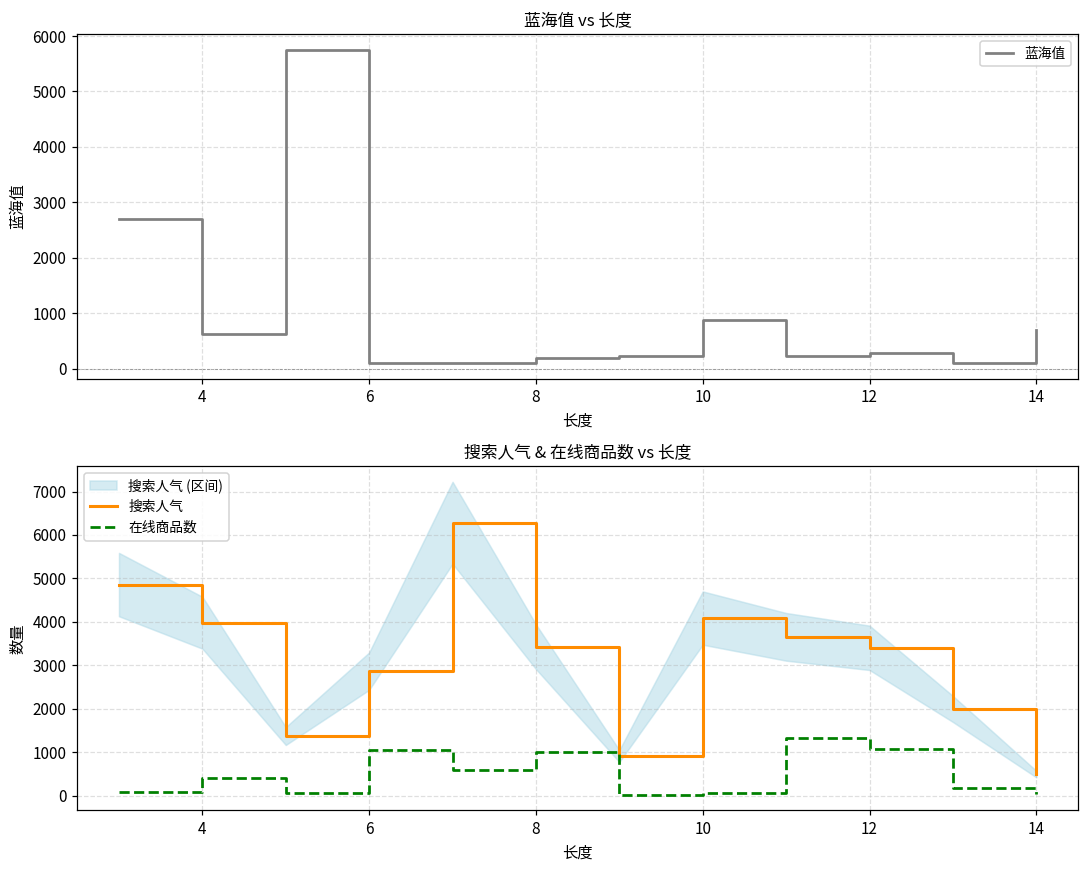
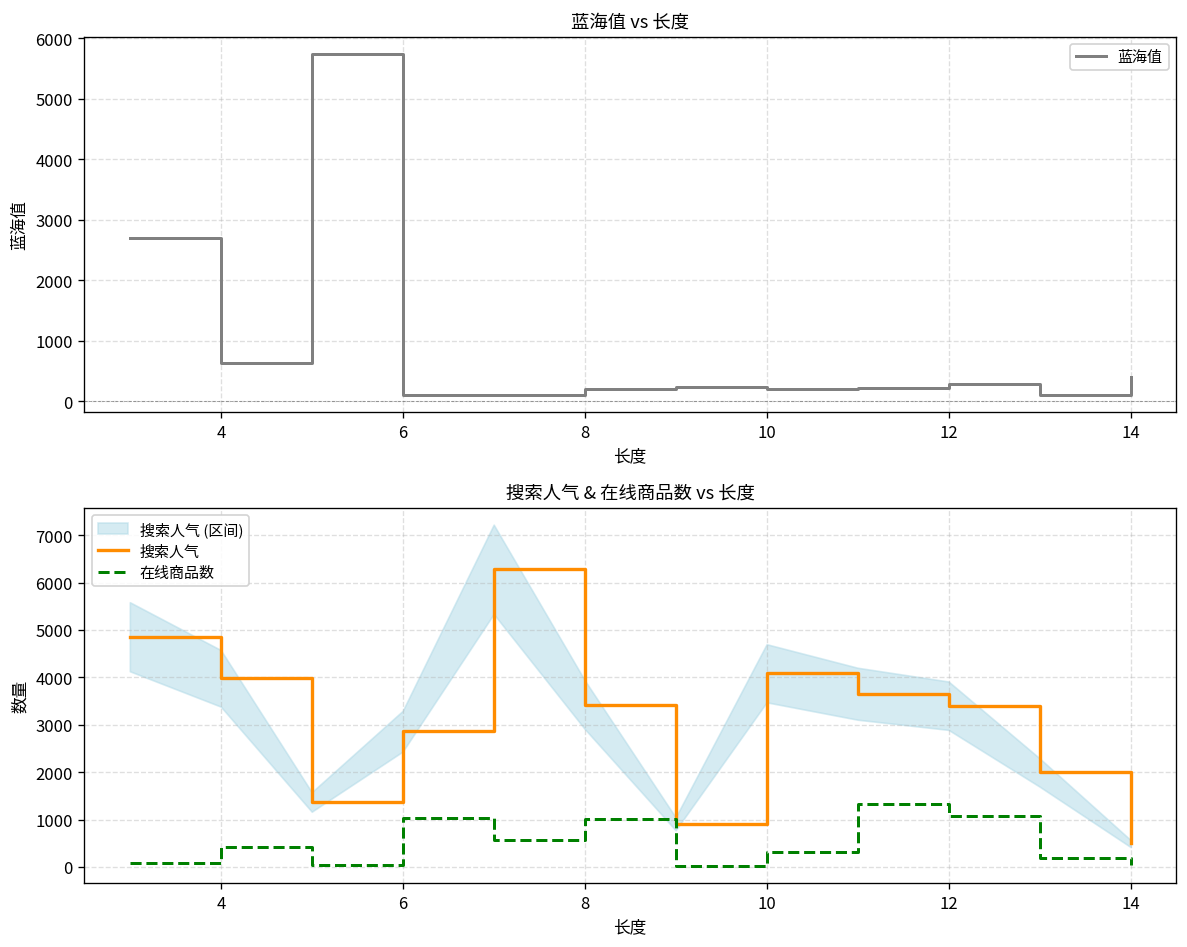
蓝海值 vs 长度, 10: 900 -> 200
蓝海值 vs 长度, 14: 700 -> 400
搜索人气 & 在线商品数 vs 长度, 在线商品数, 10: 100 -> 300
